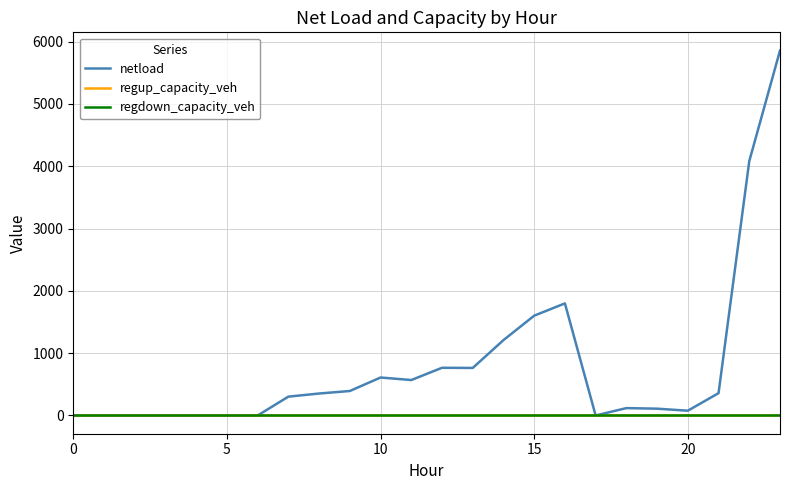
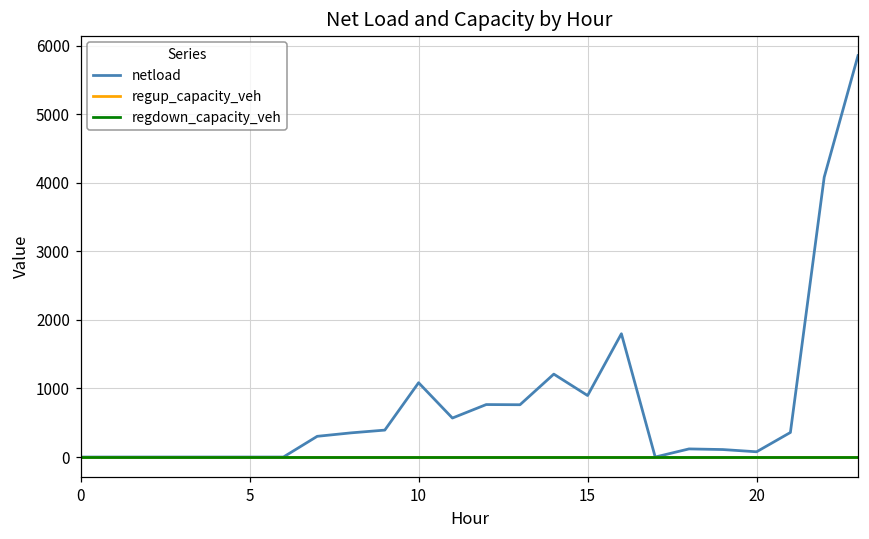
netload, 10: 600 -> 1100
netload, 15: 1600 -> 900
